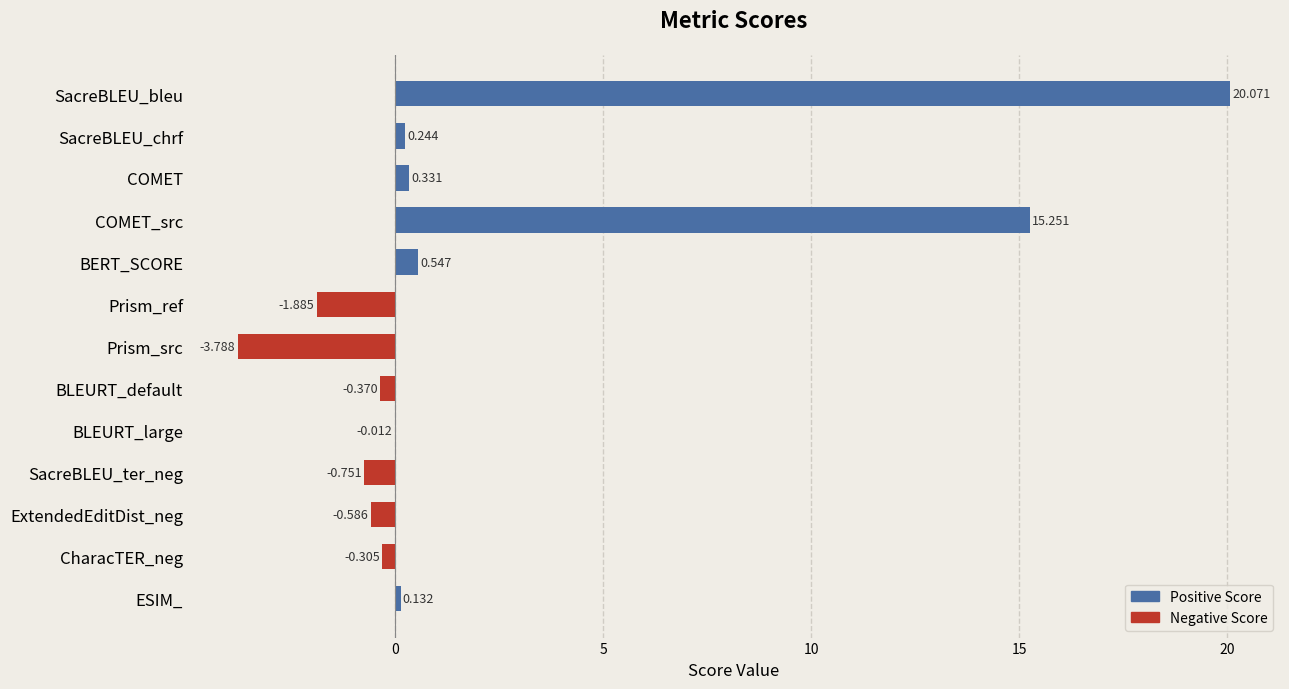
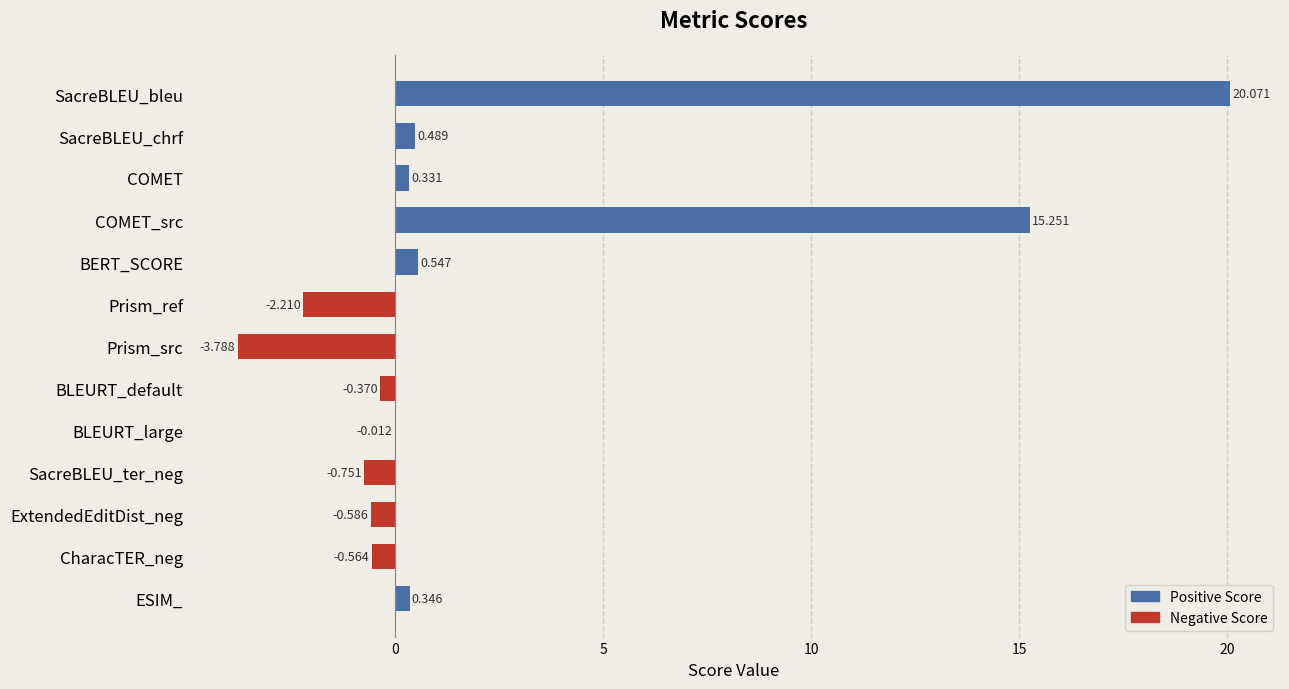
SacreBLEU_chrf: 0.244 -> 0.489
Prism_ref: -1.885 -> -2.210
CharacTER_neg: -0.305 -> -0.564
ESIM_: 0.132 -> 0.346
